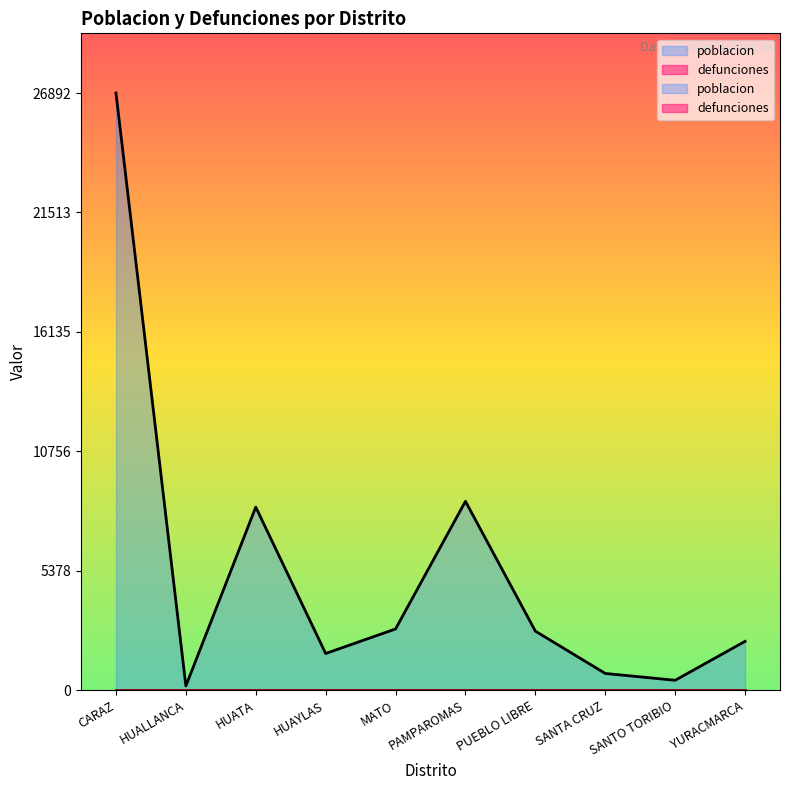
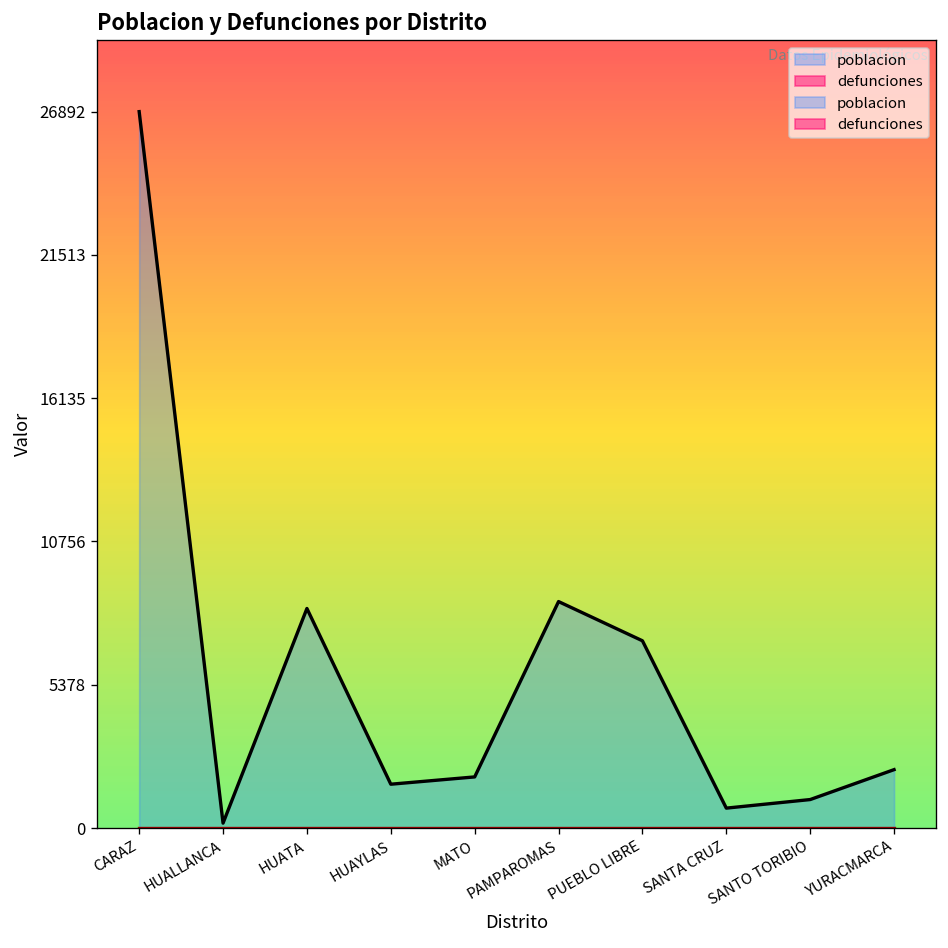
poblacion, MATO: 2800 -> 1900
poblacion, PUEBLO LIBRE: 2700 -> 7000
poblacion, SANTO TORIBIO: 400 -> 1100
